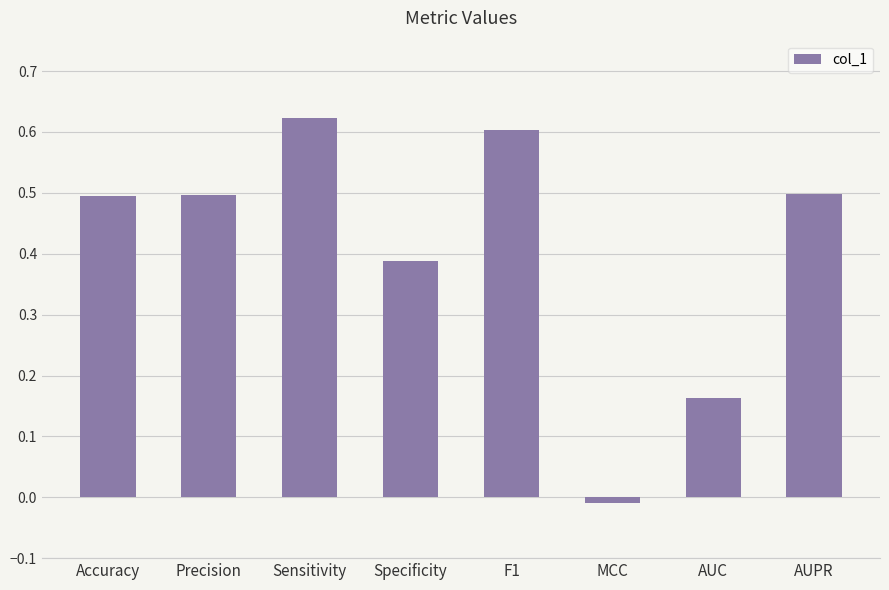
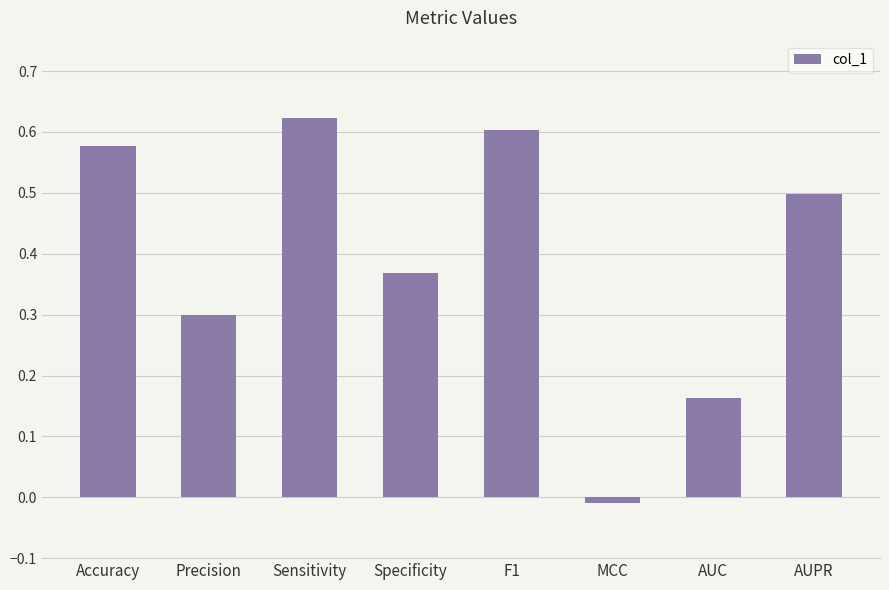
Accuracy: 0.50 -> 0.58
Precision: 0.50 -> 0.30
Specificity: 0.39 -> 0.37
